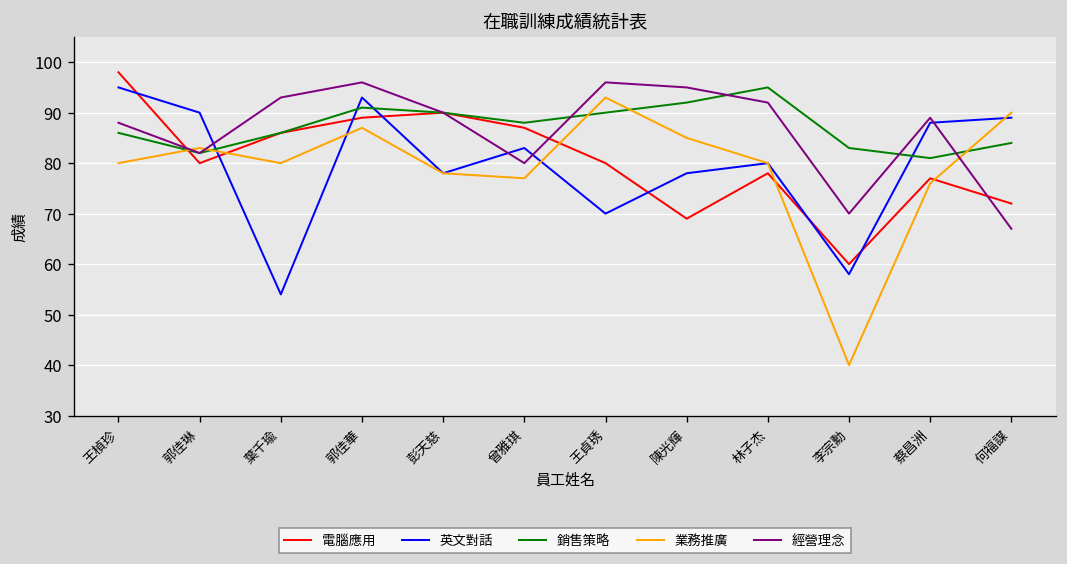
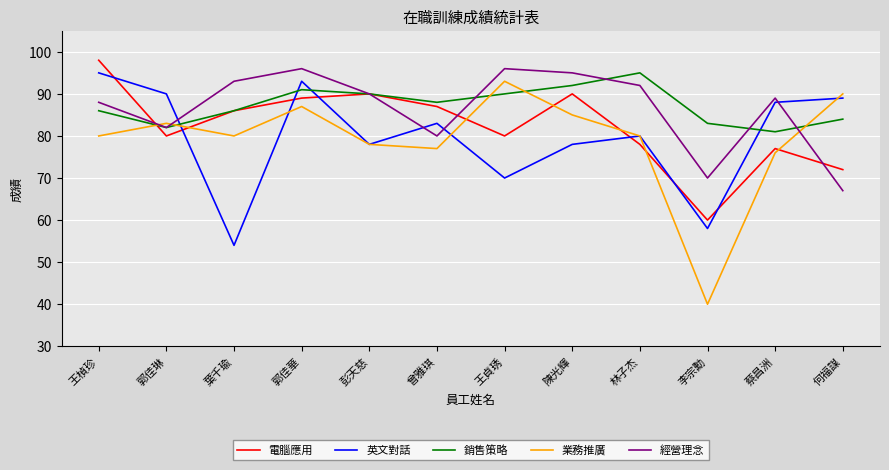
電腦應用, 陳光輝: 69 -> 90
